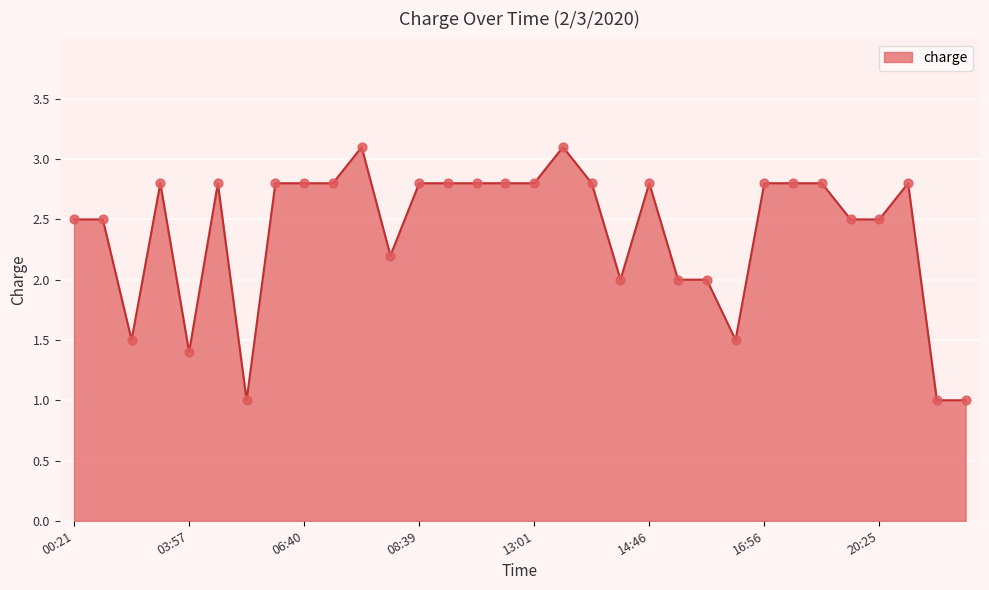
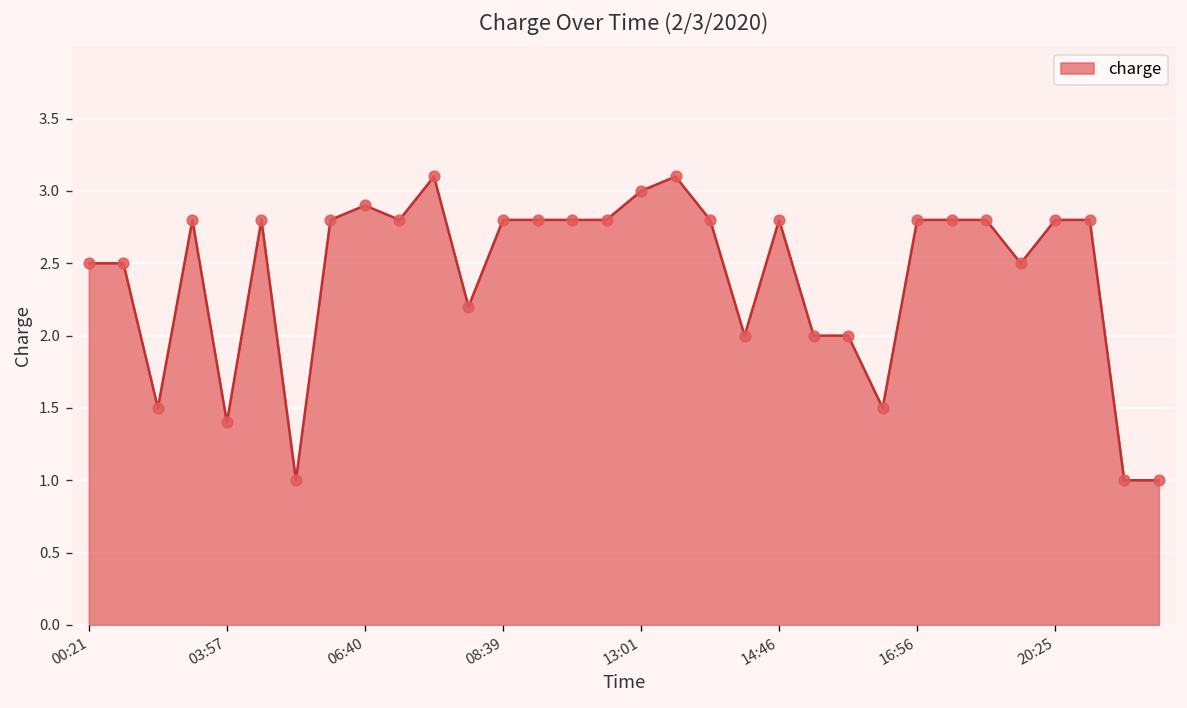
06:40: 2.8 -> 2.9
13:01: 2.8 -> 3.0
20:25: 2.5 -> 2.8
